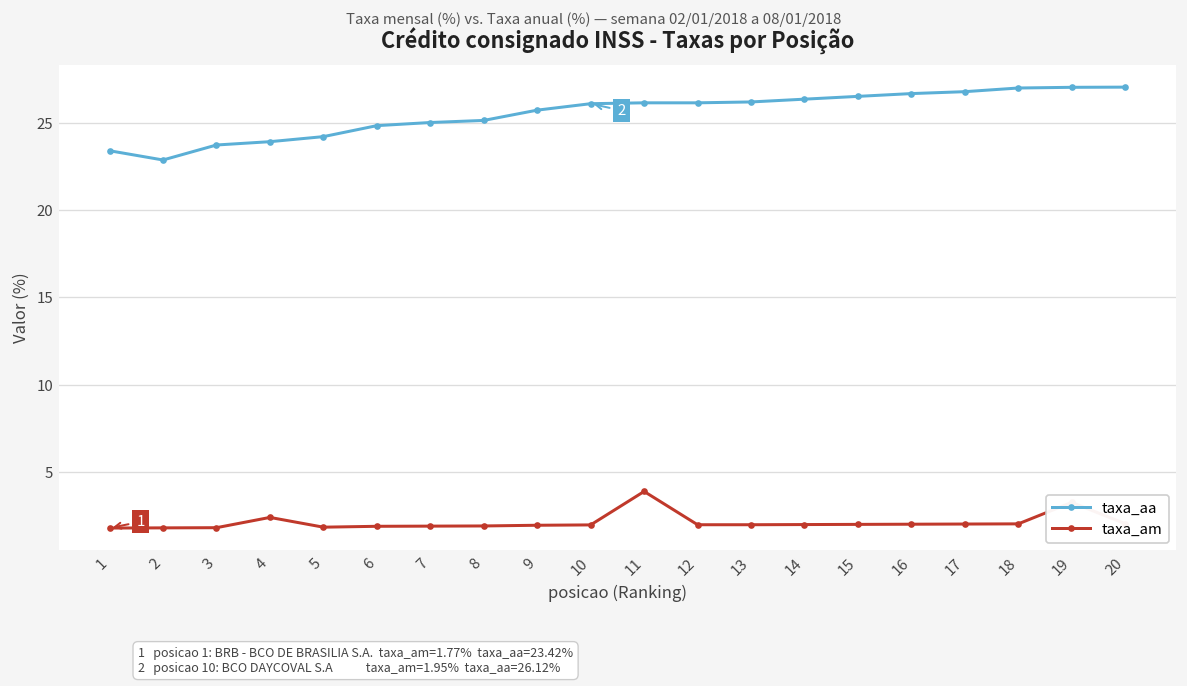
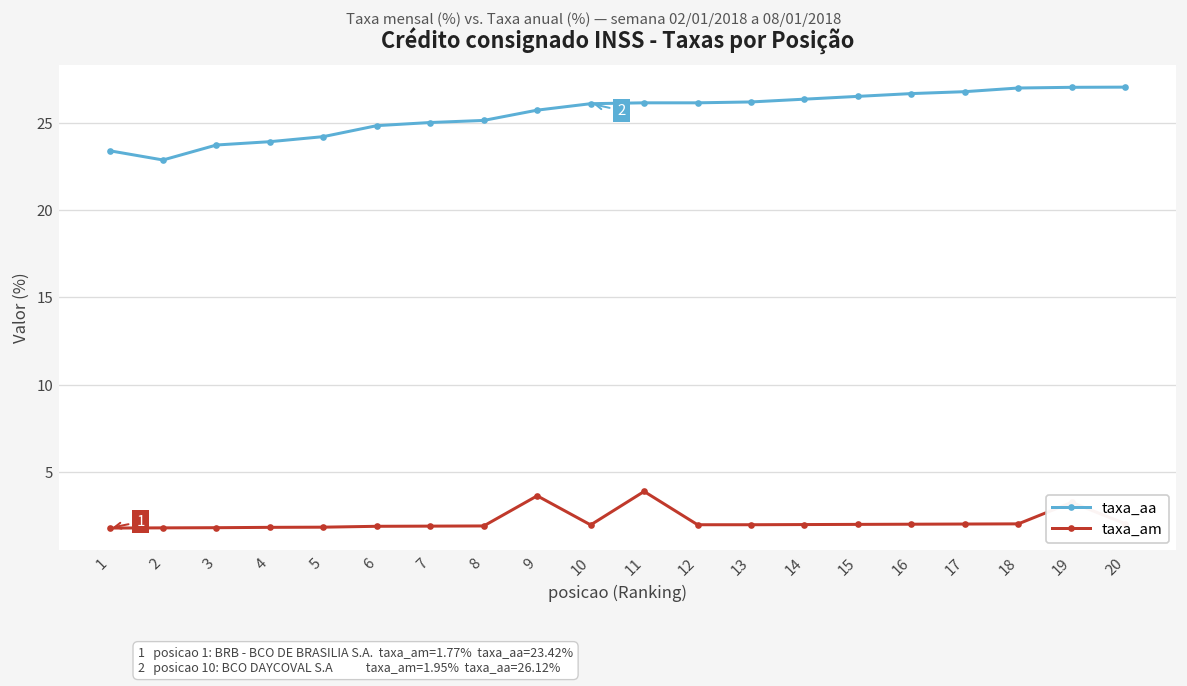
taxa_am, 4: 2.4 -> 1.8
taxa_am, 9: 1.9 -> 3.6
